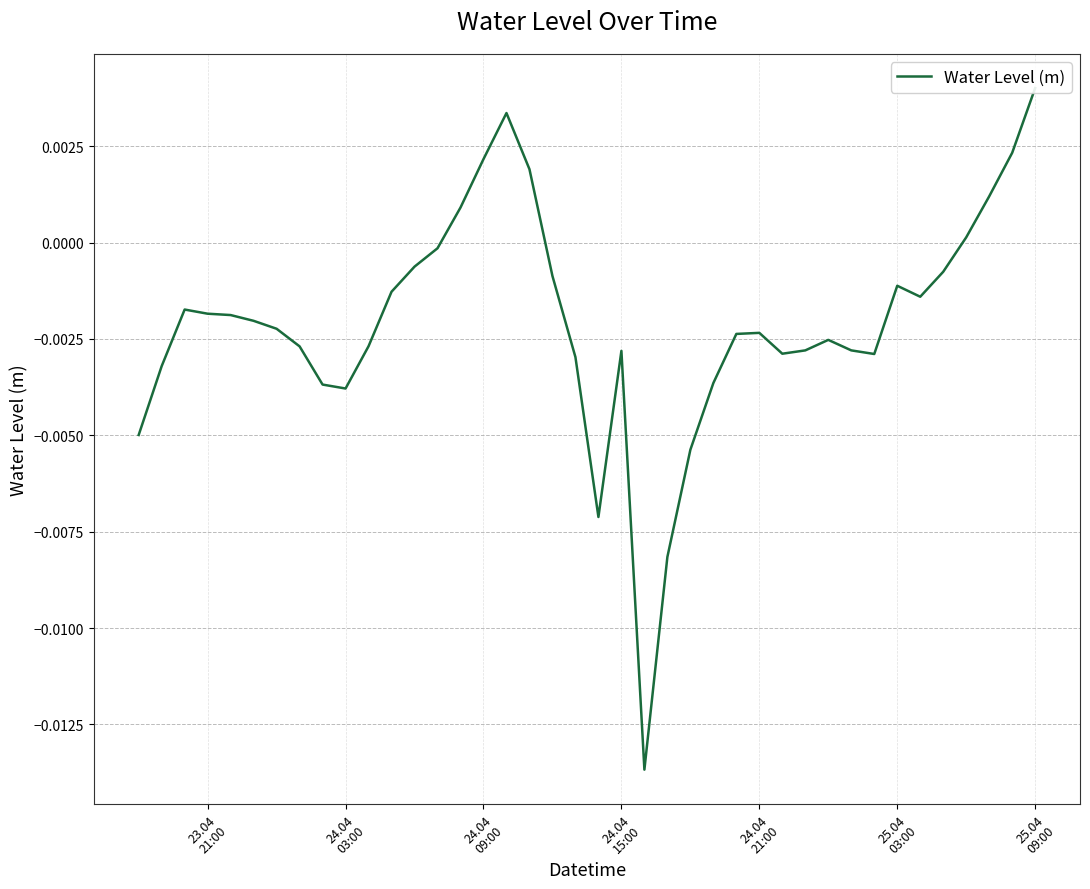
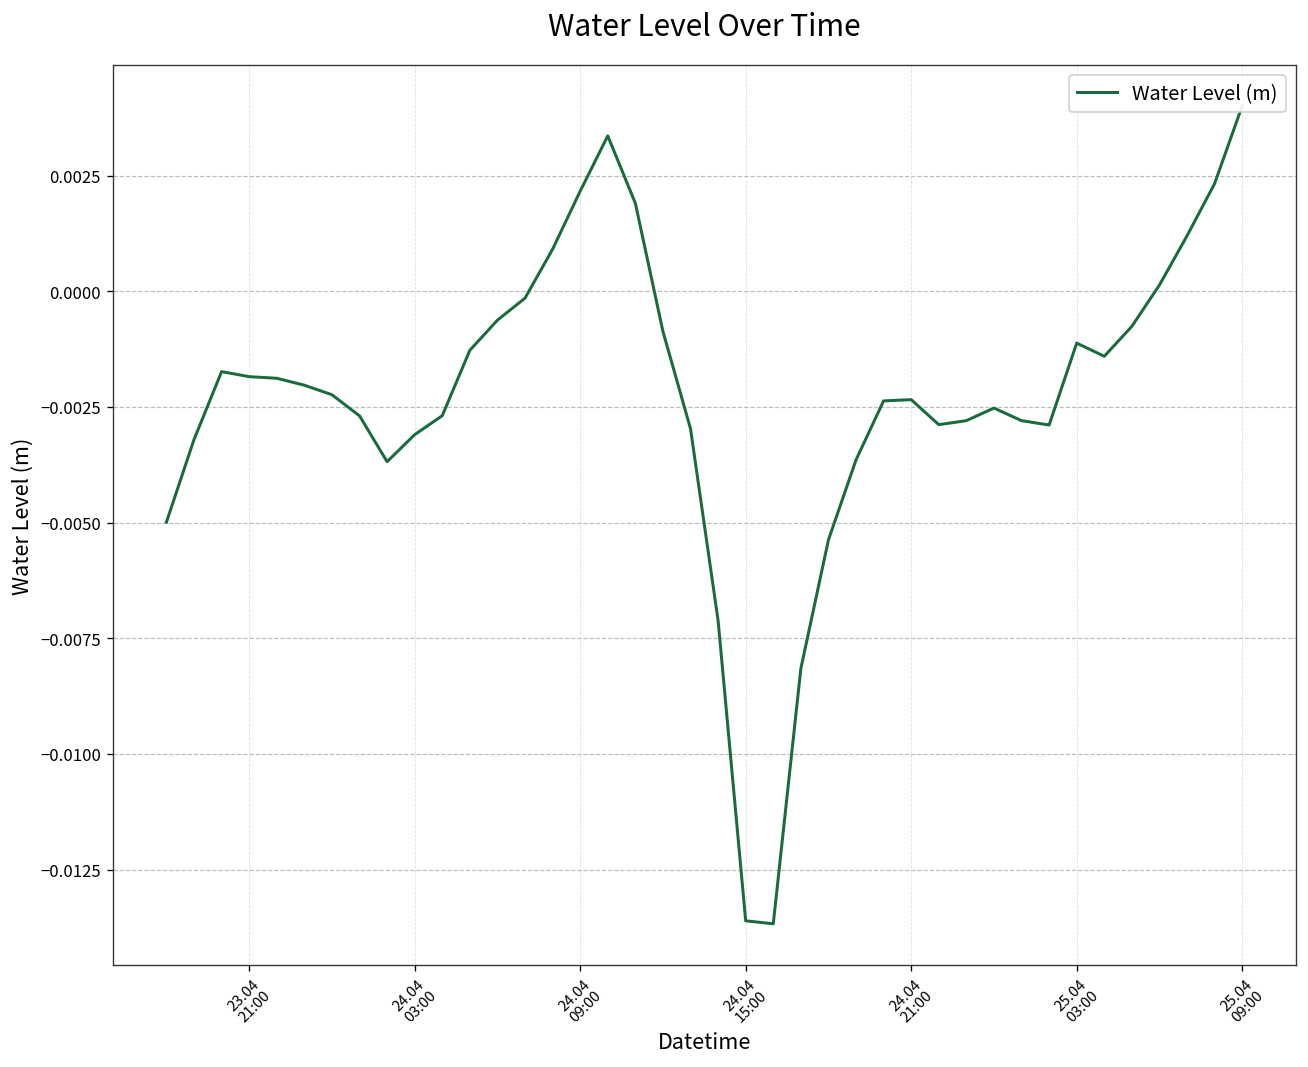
24.04 03:00: -0.0038 -> -0.0031
24.04 15:00: -0.0028 -> -0.0136
